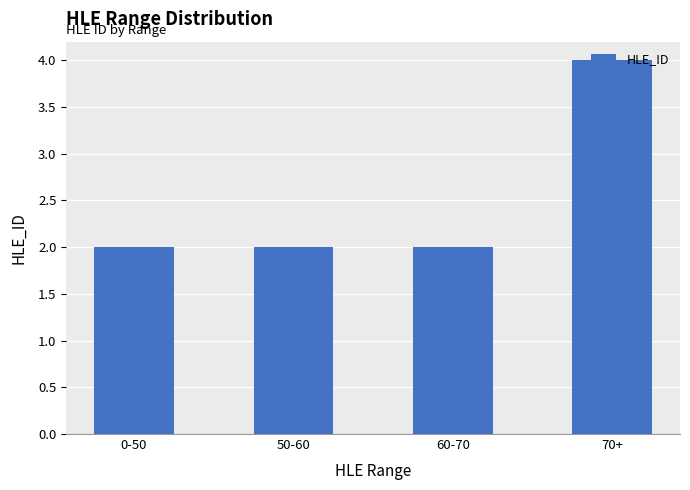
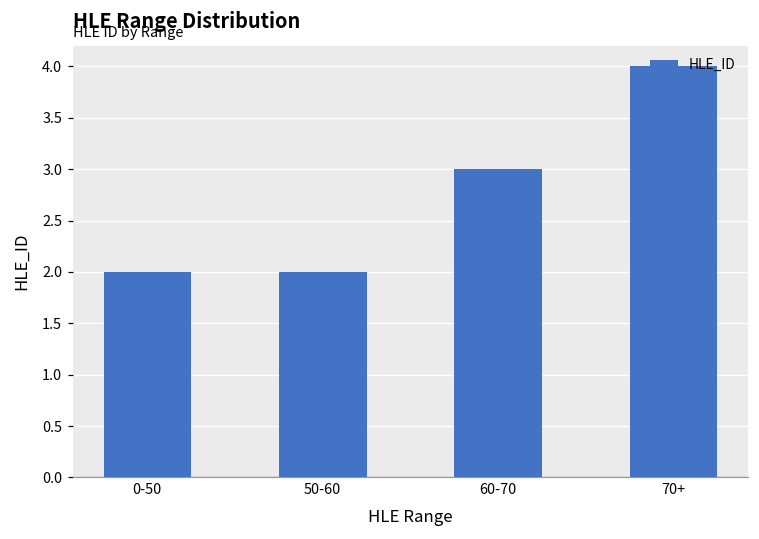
60-70: 2 -> 3
